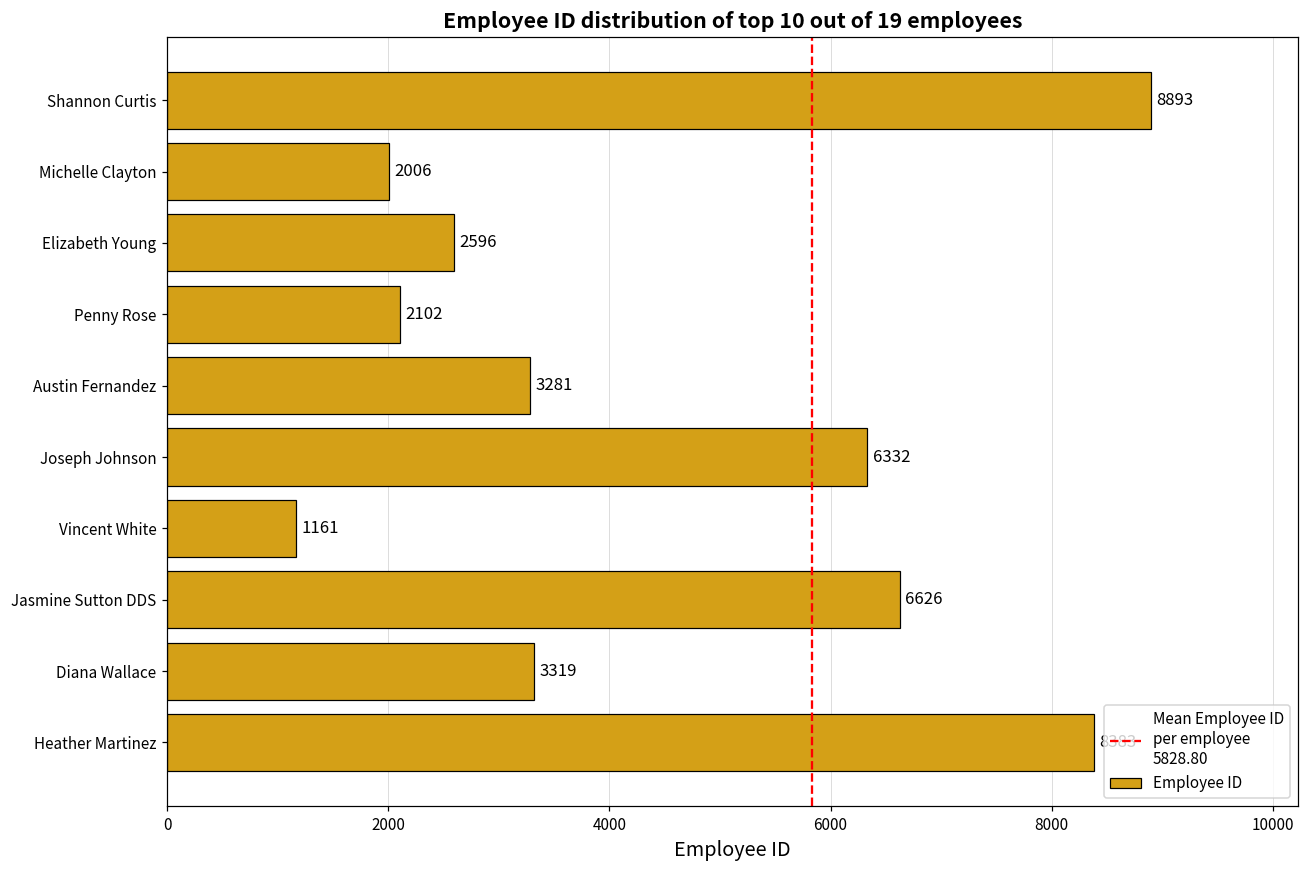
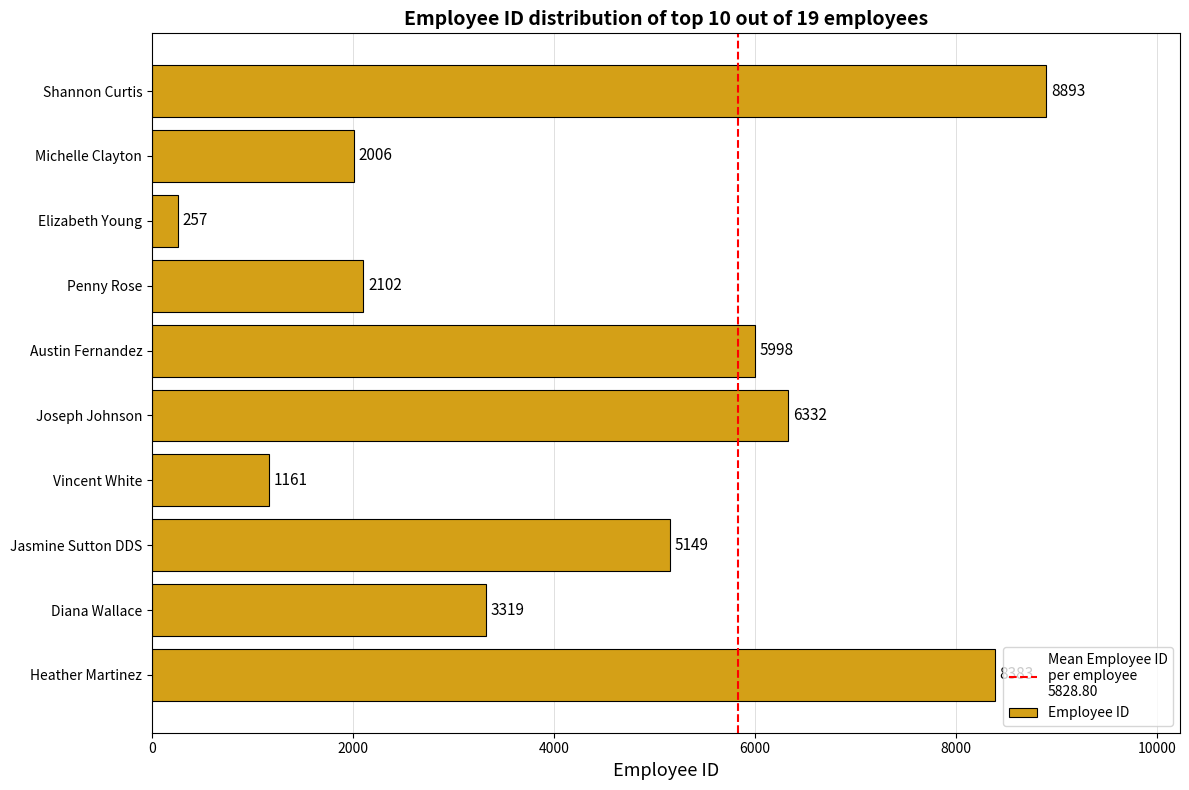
Elizabeth Young: 2596 -> 257
Austin Fernandez: 3281 -> 5998
Jasmine Sutton DDS: 6626 -> 5149
